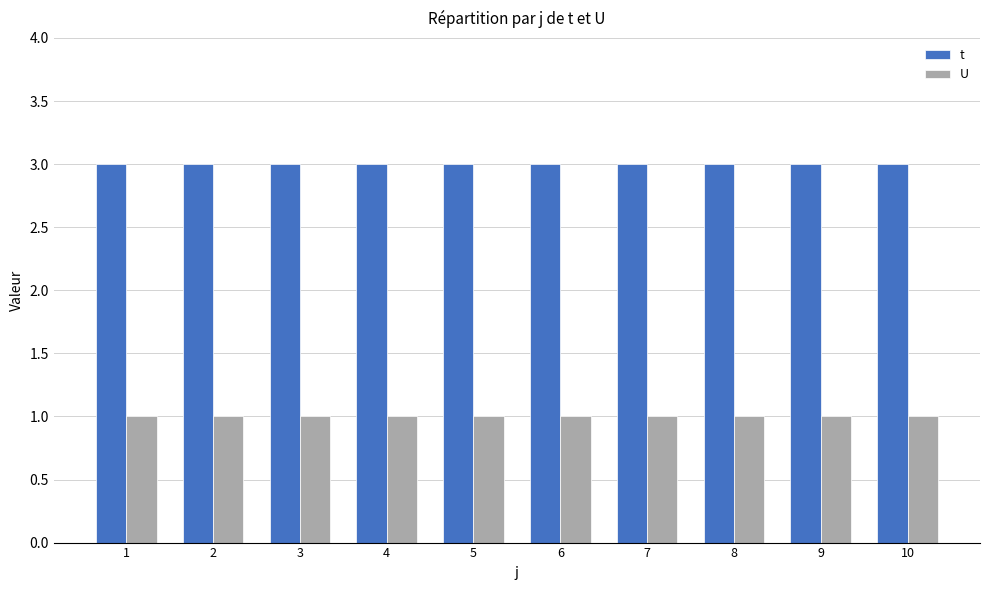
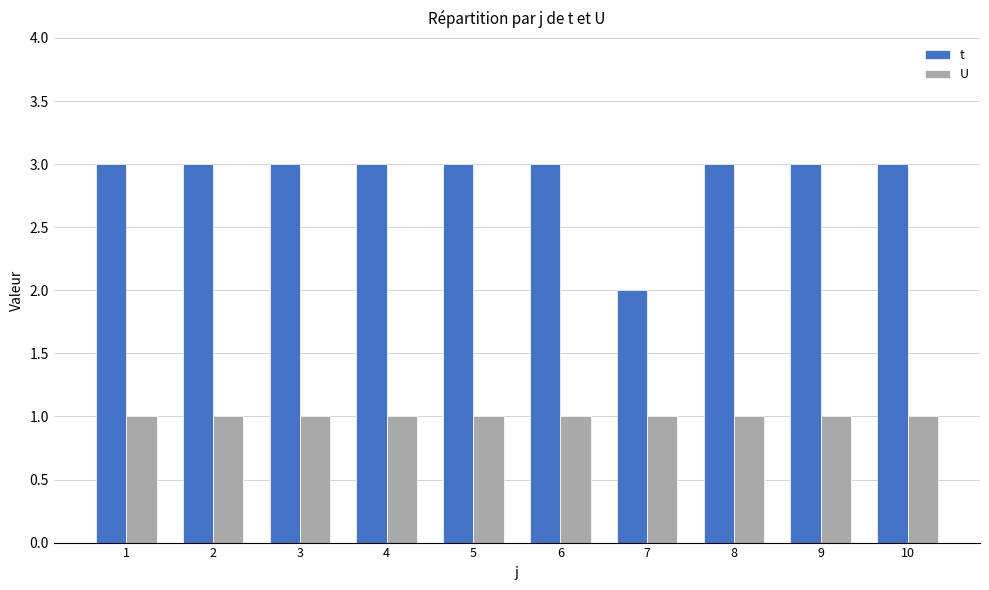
t, 7: 3 -> 2
